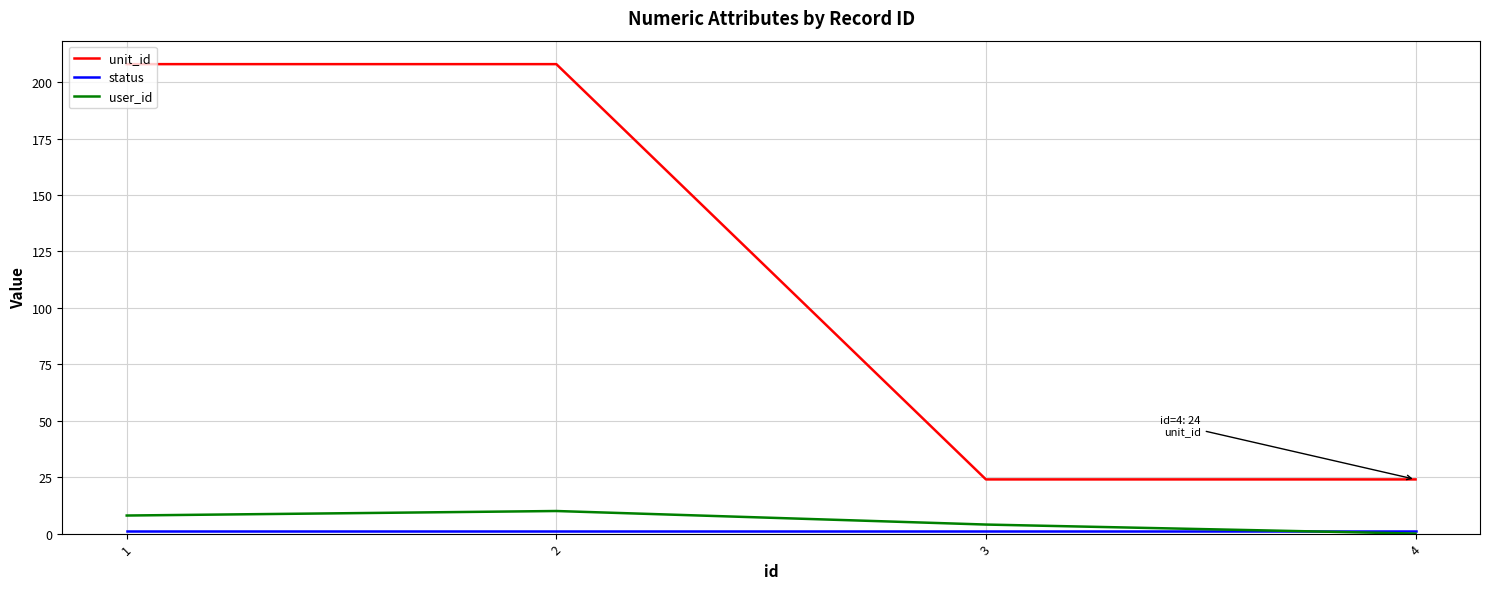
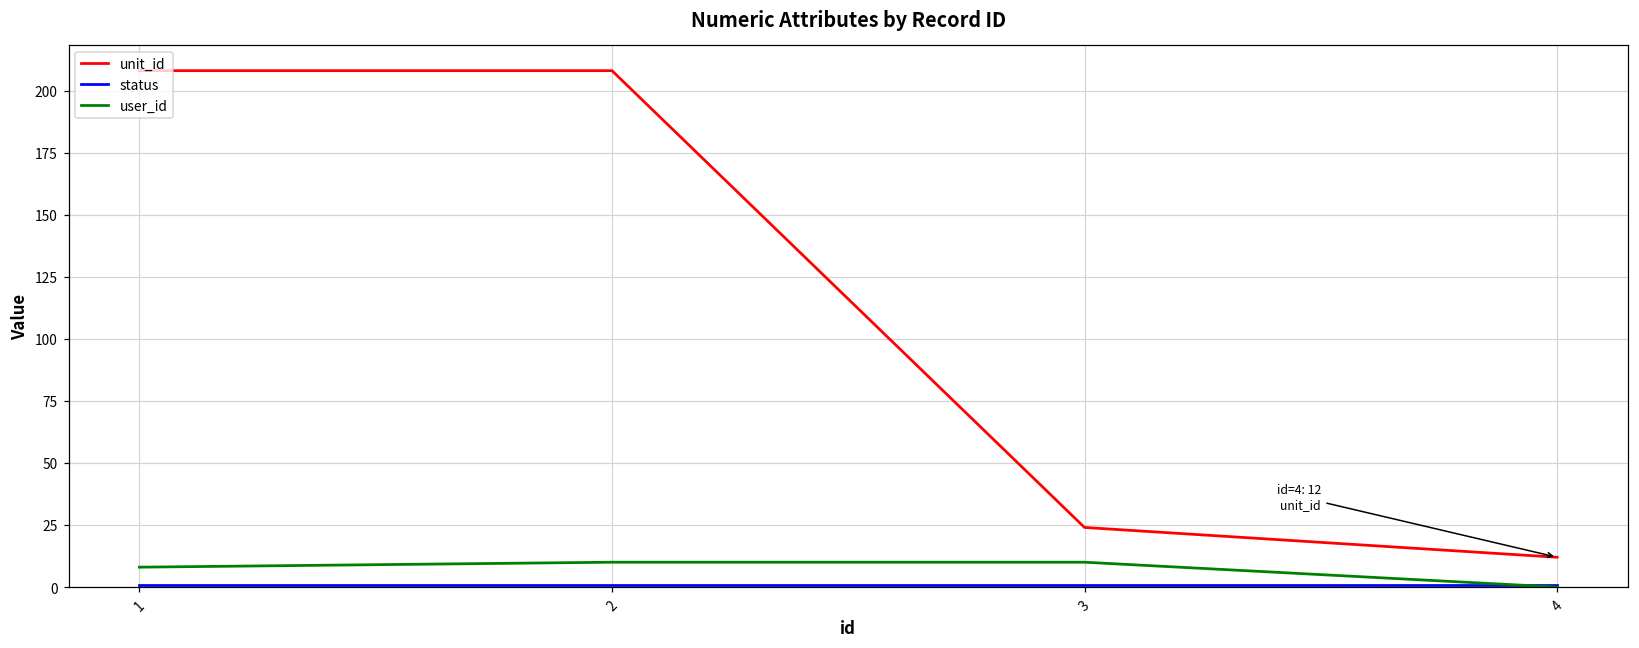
user_id, 3: 4 -> 10
unit_id, 4: 24 -> 12
